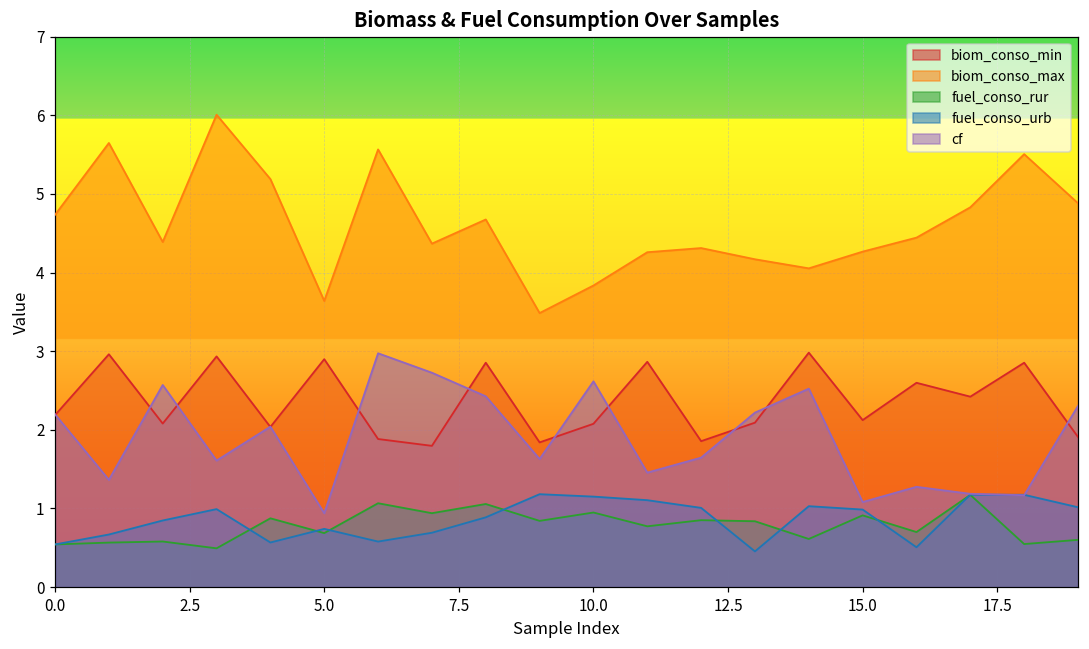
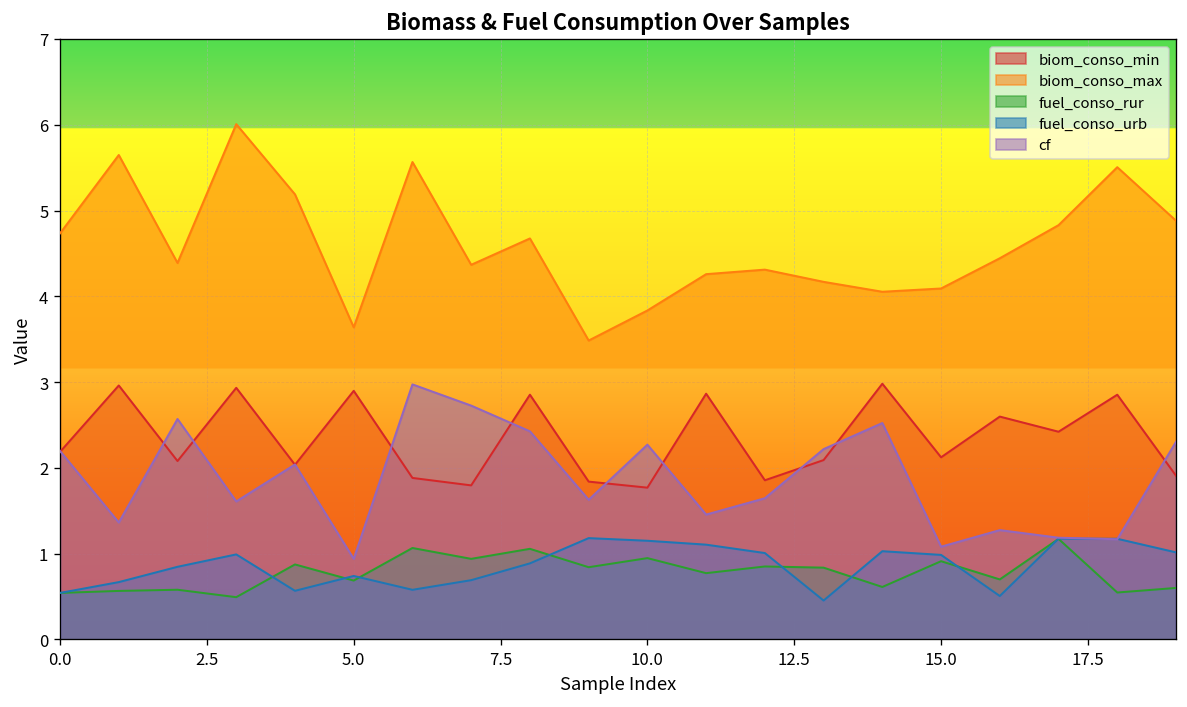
biom_conso_min, 10.0: 2.1 -> 1.8
cf, 10.0: 2.6 -> 2.3
biom_conso_max, 15.0: 4.3 -> 4.1
